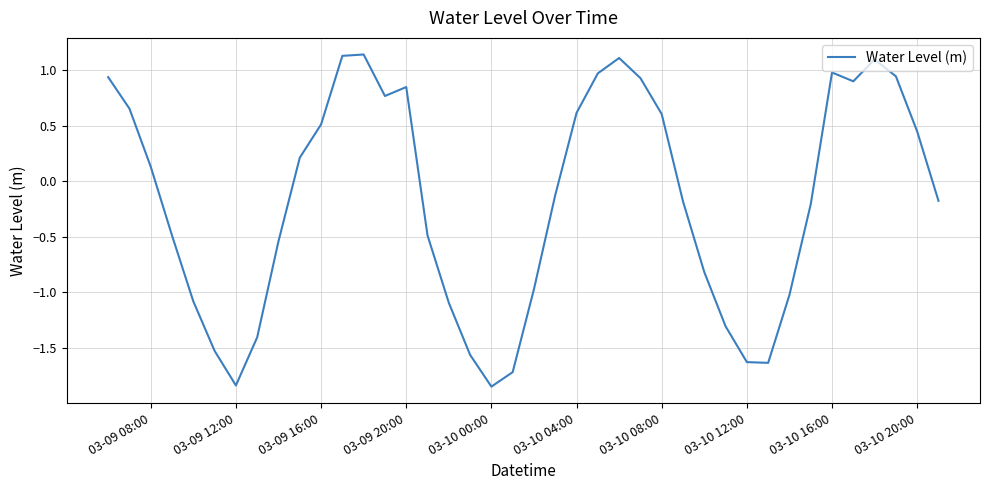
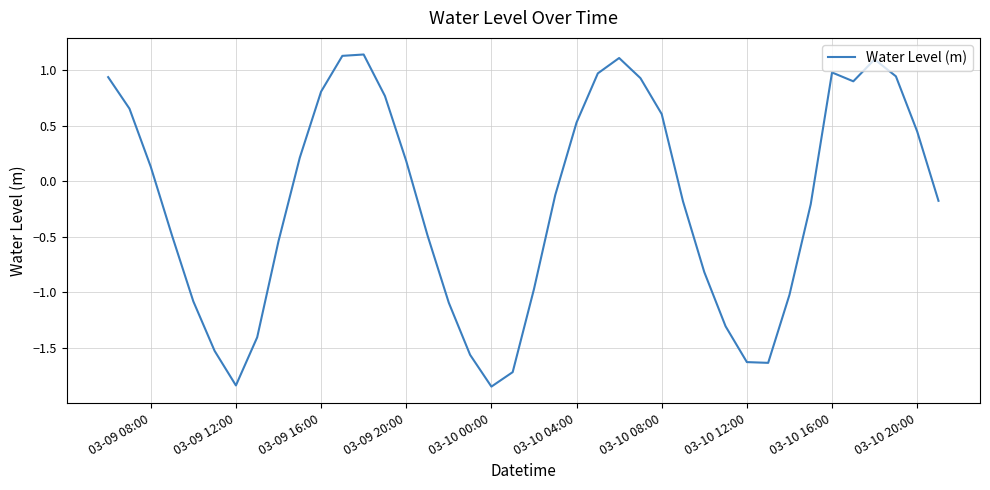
03-09 16:00: 0.51 -> 0.81
03-09 20:00: 0.85 -> 0.18
03-10 04:00: 0.61 -> 0.53
